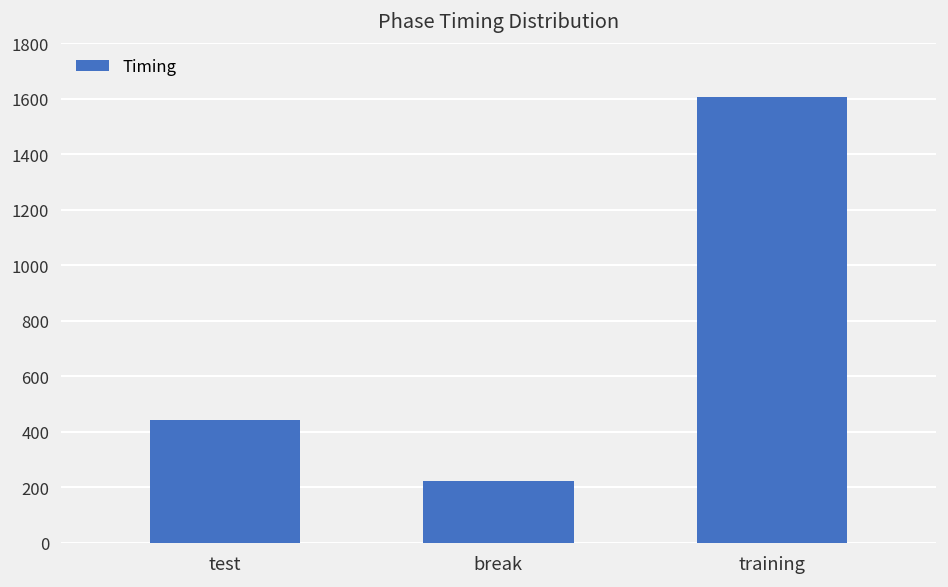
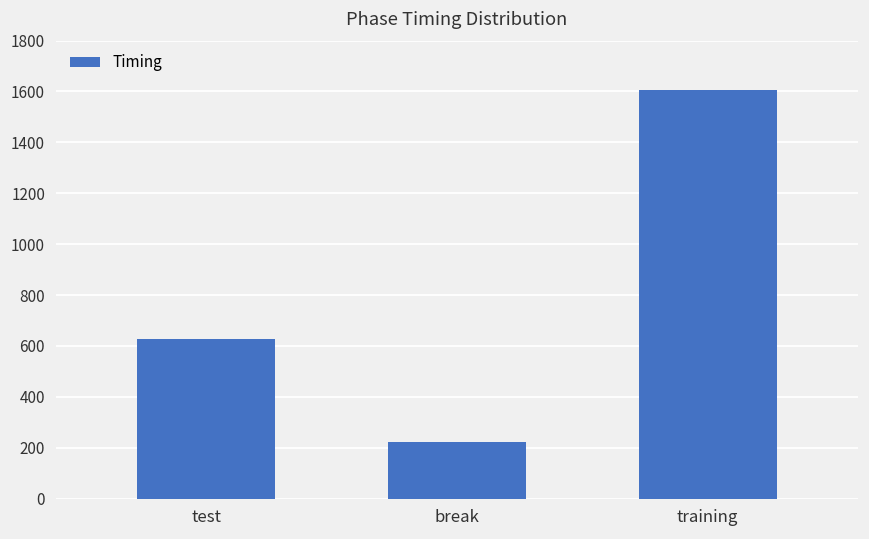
test: 440 -> 630
